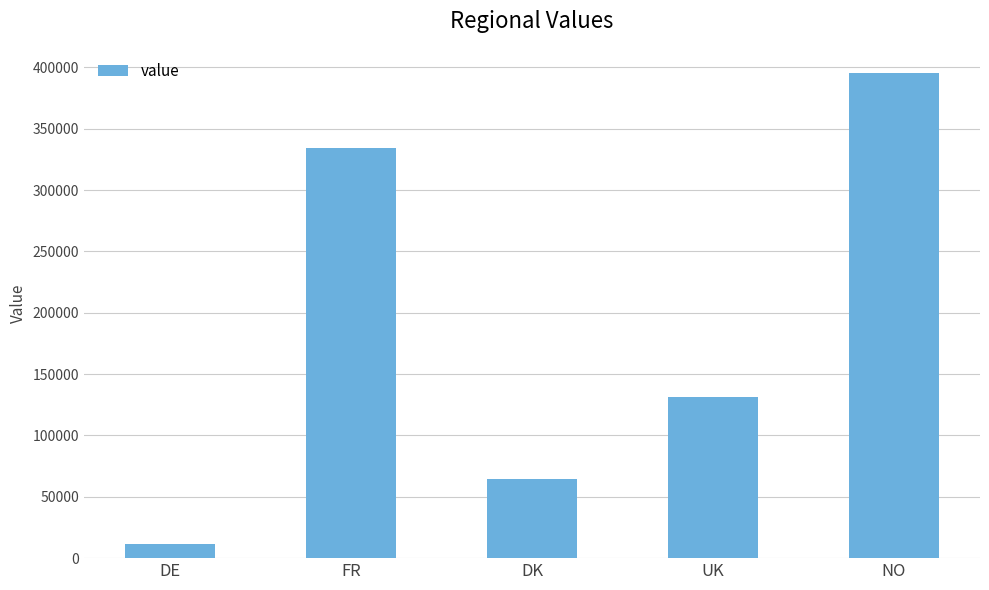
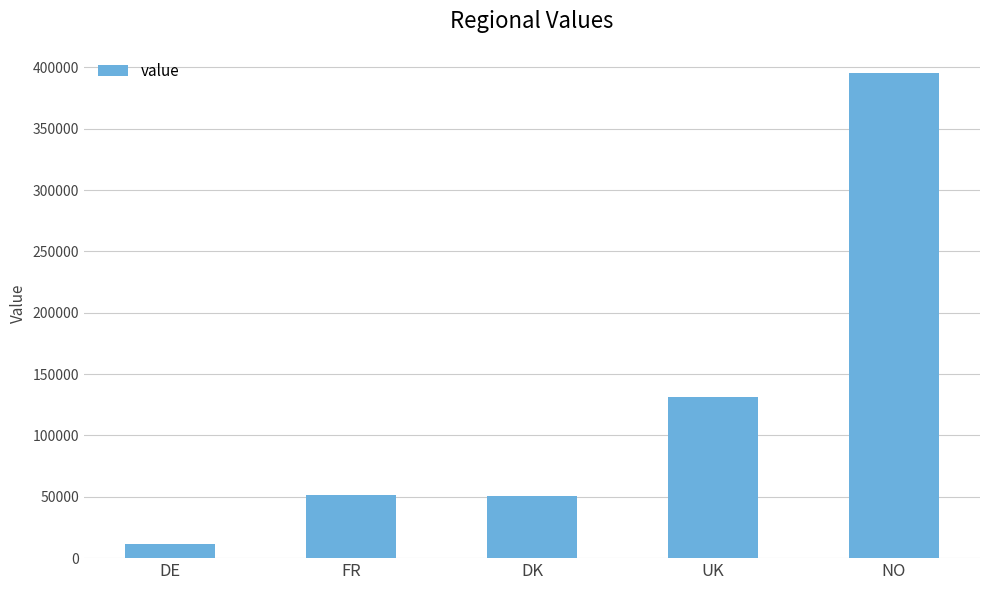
FR: 334000 -> 52000
DK: 64000 -> 51000
